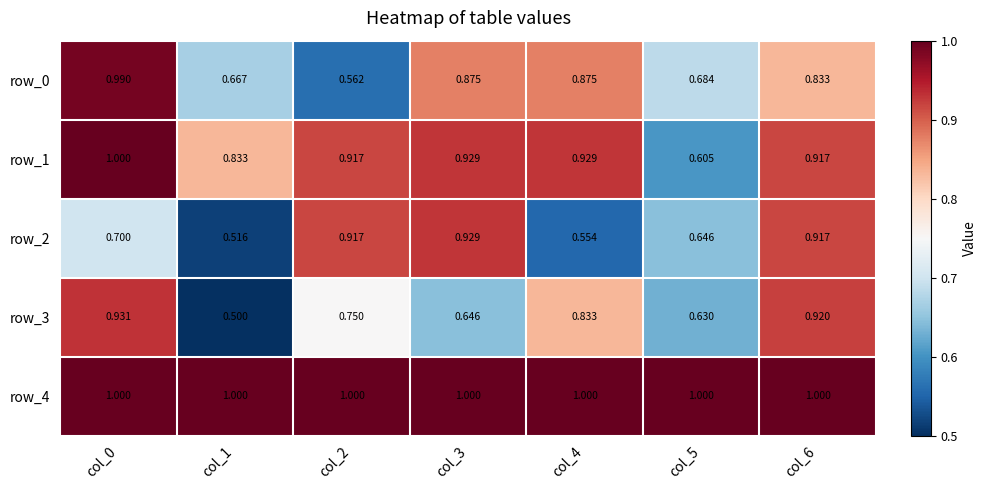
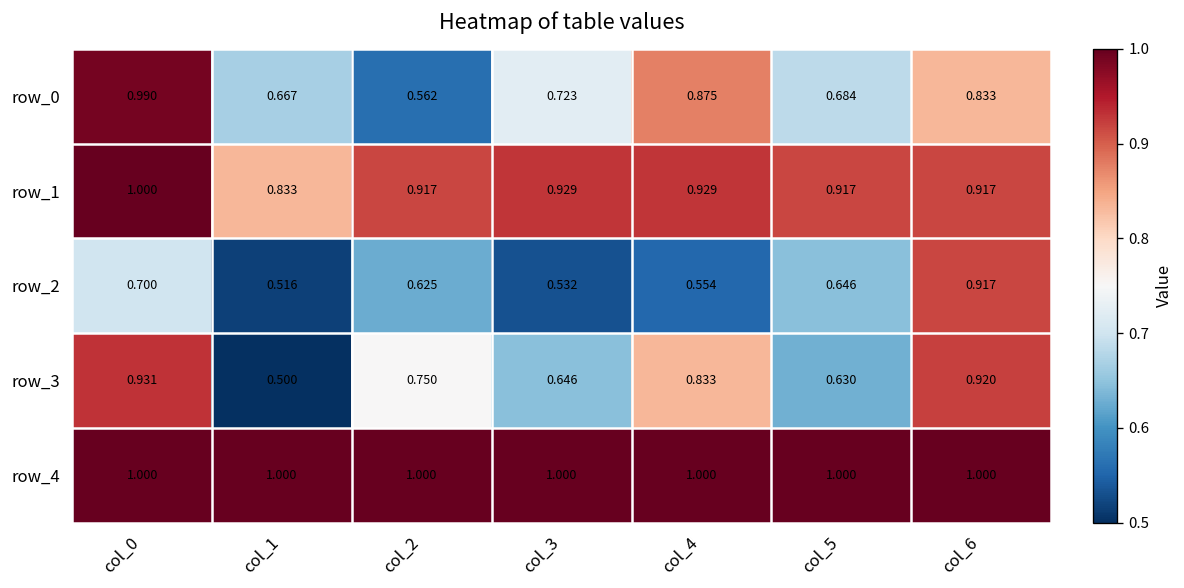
row_0, col_3: 0.875 -> 0.723
row_1, col_5: 0.605 -> 0.917
row_2, col_2: 0.917 -> 0.625
row_2, col_3: 0.929 -> 0.532
